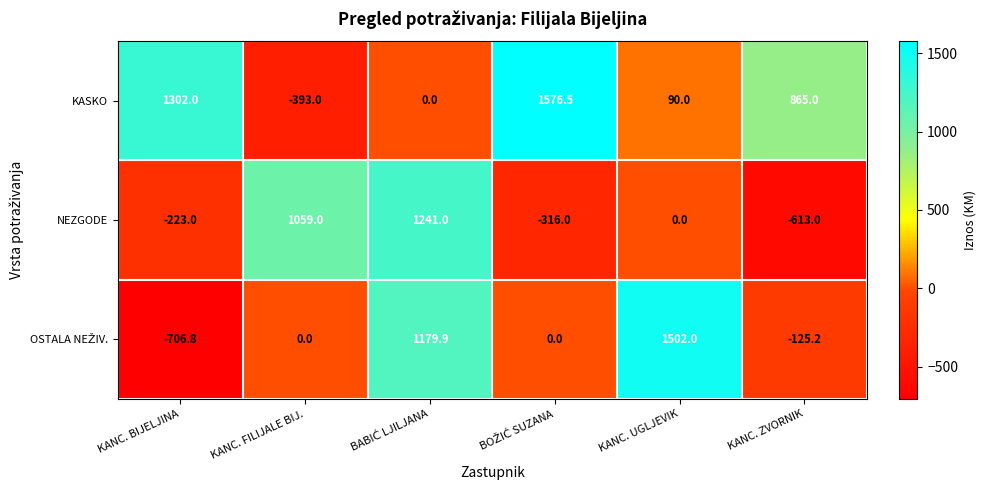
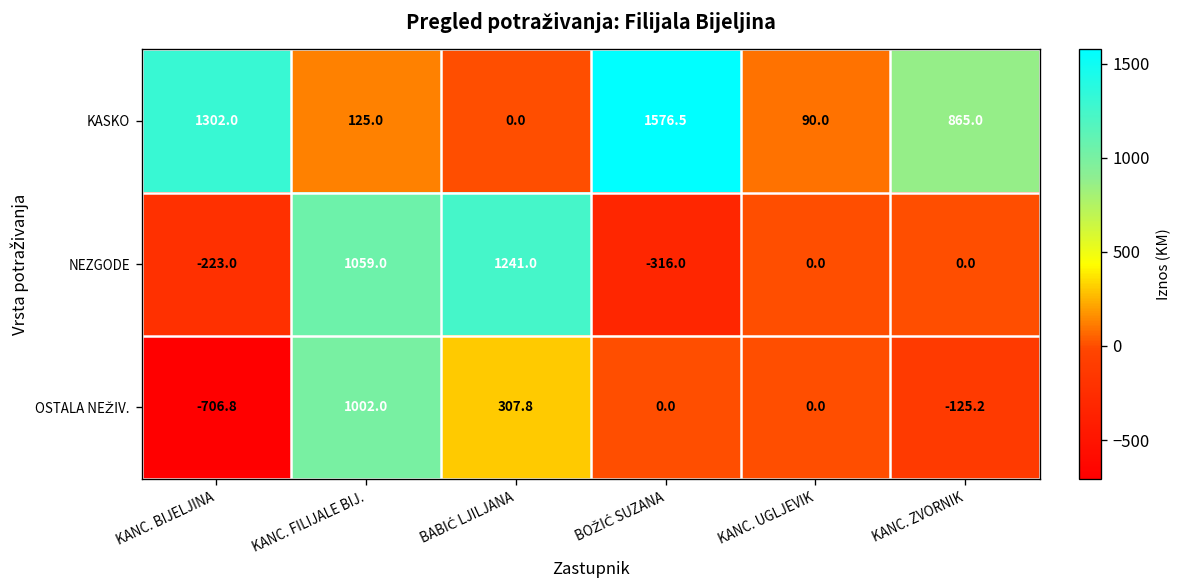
KASKO, KANC. FILIJALE BIJ.: -393.0 -> 125.0
NEZGODE, KANC. ZVORNIK: -613.0 -> 0.0
OSTALA NEŽIV., KANC. FILIJALE BIJ.: 0.0 -> 1002.0
OSTALA NEŽIV., BABIĆ LJILJANA: 1179.9 -> 307.8
OSTALA NEŽIV., KANC. UGLJEVIK: 1502.0 -> 0.0
